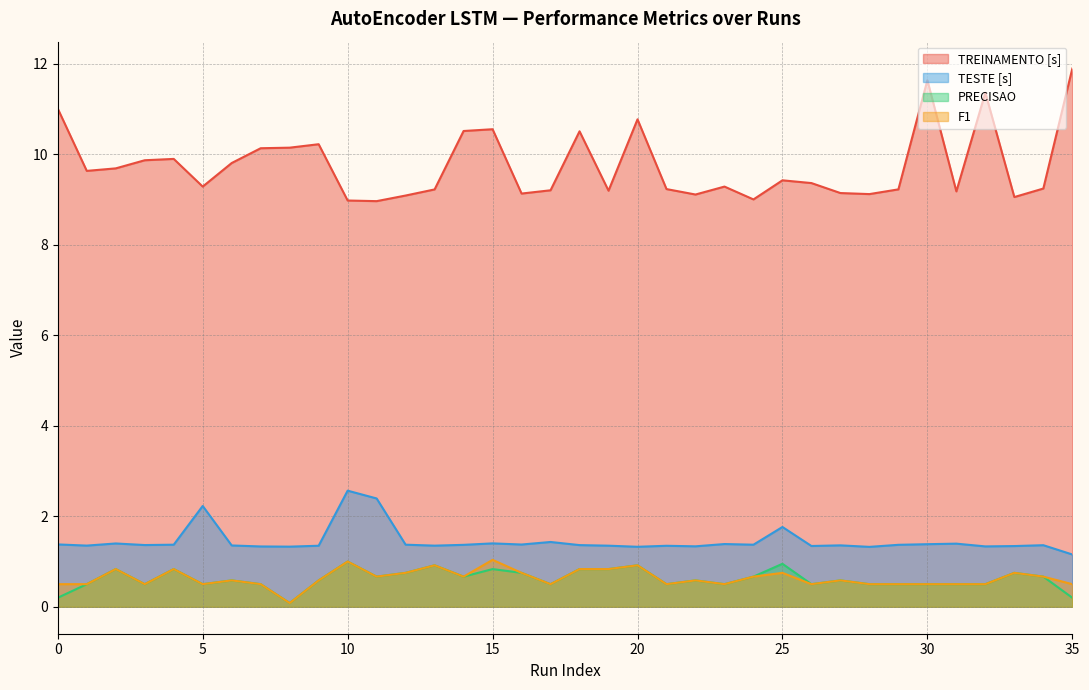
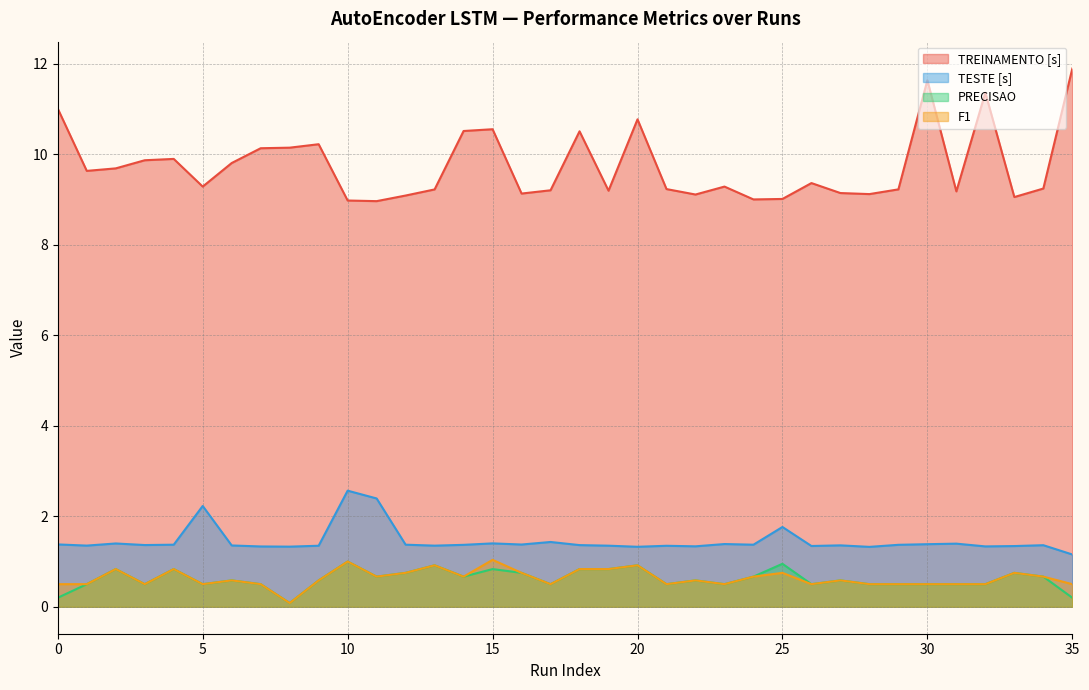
TREINAMENTO [s], 25: 9.4 -> 9.0
